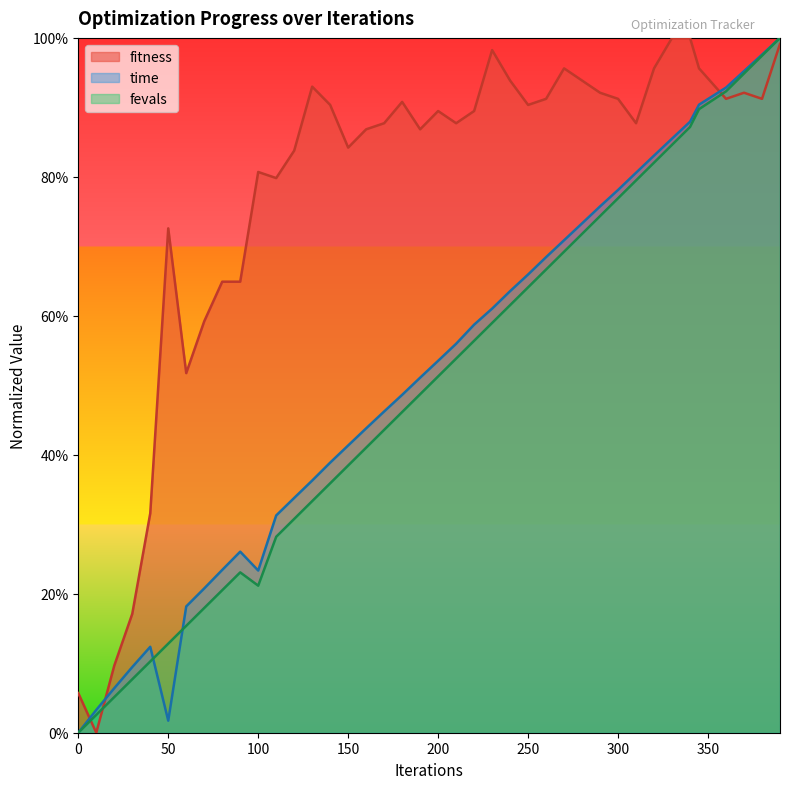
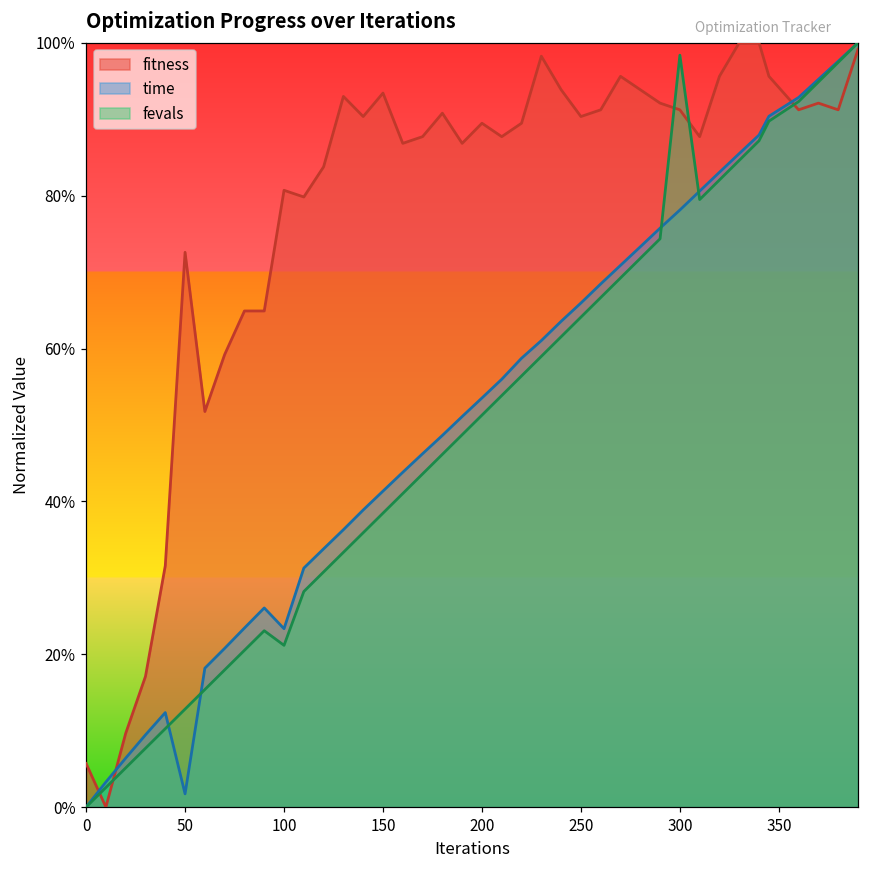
fitness, 150: 84% -> 93%
fevals, 300: 77% -> 98%
